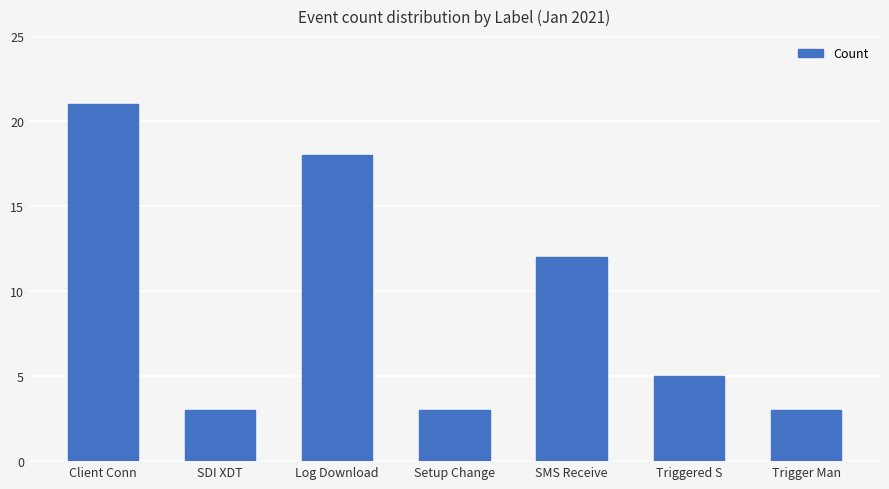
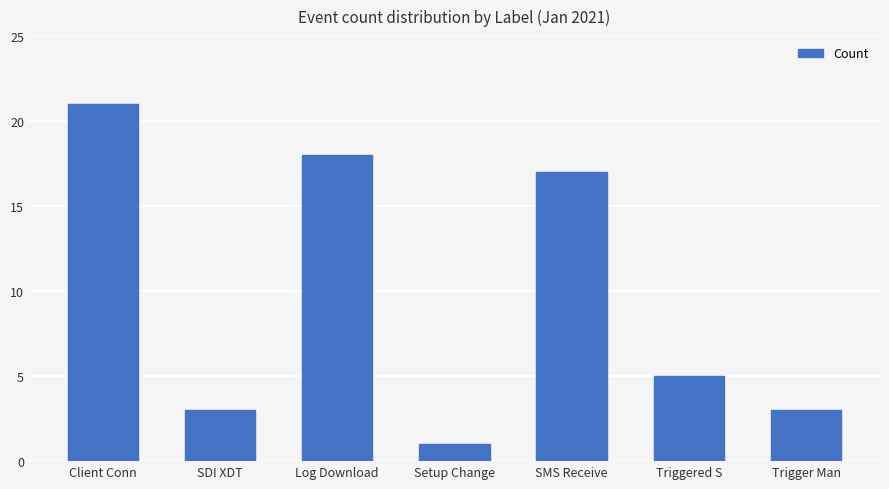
Setup Change: 3 -> 1
SMS Receive: 12 -> 17
